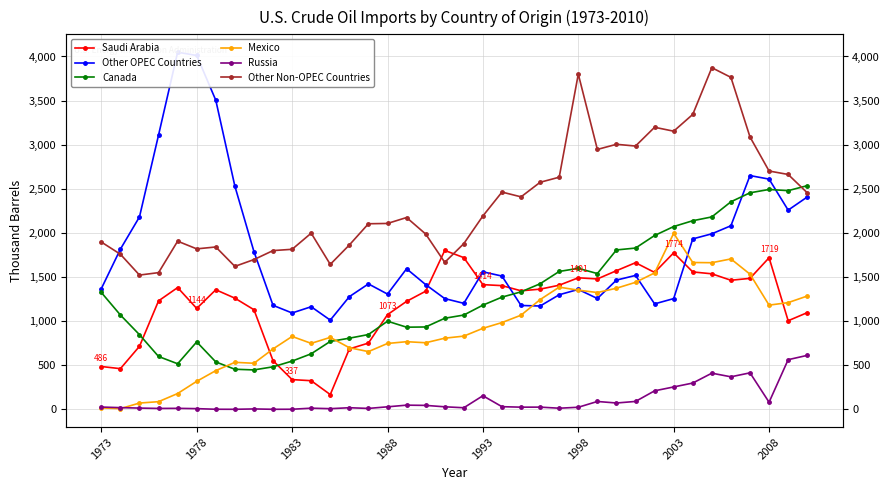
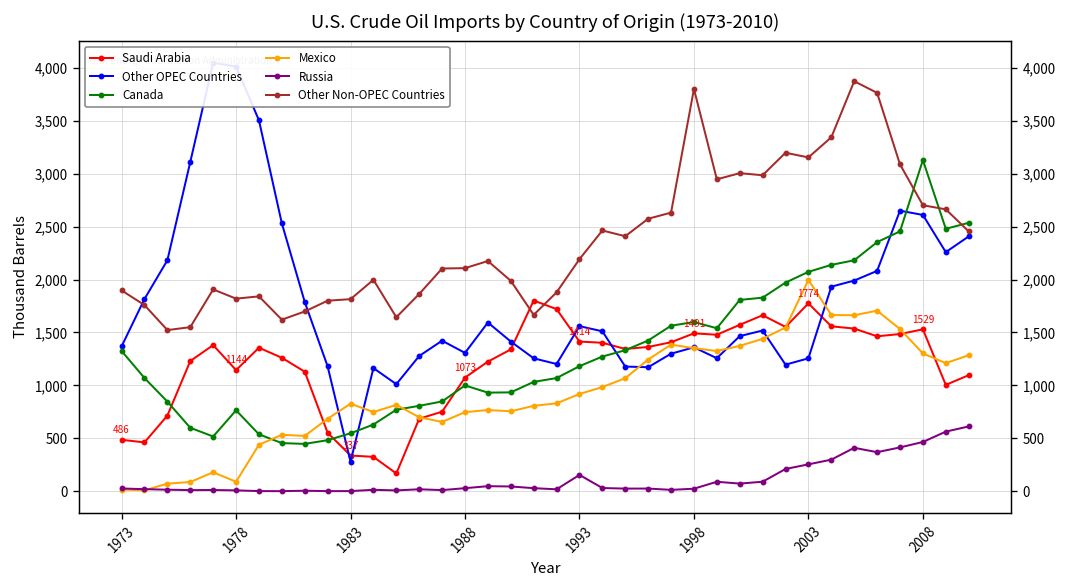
Mexico, 1978: 300 -> 100
Other OPEC Countries, 1983: 1,100 -> 300
Saudi Arabia, 2008: 1719 -> 1529
Canada, 2008: 2,500 -> 3,100
Mexico, 2008: 1,200 -> 1,300
Russia, 2008: 100 -> 500
